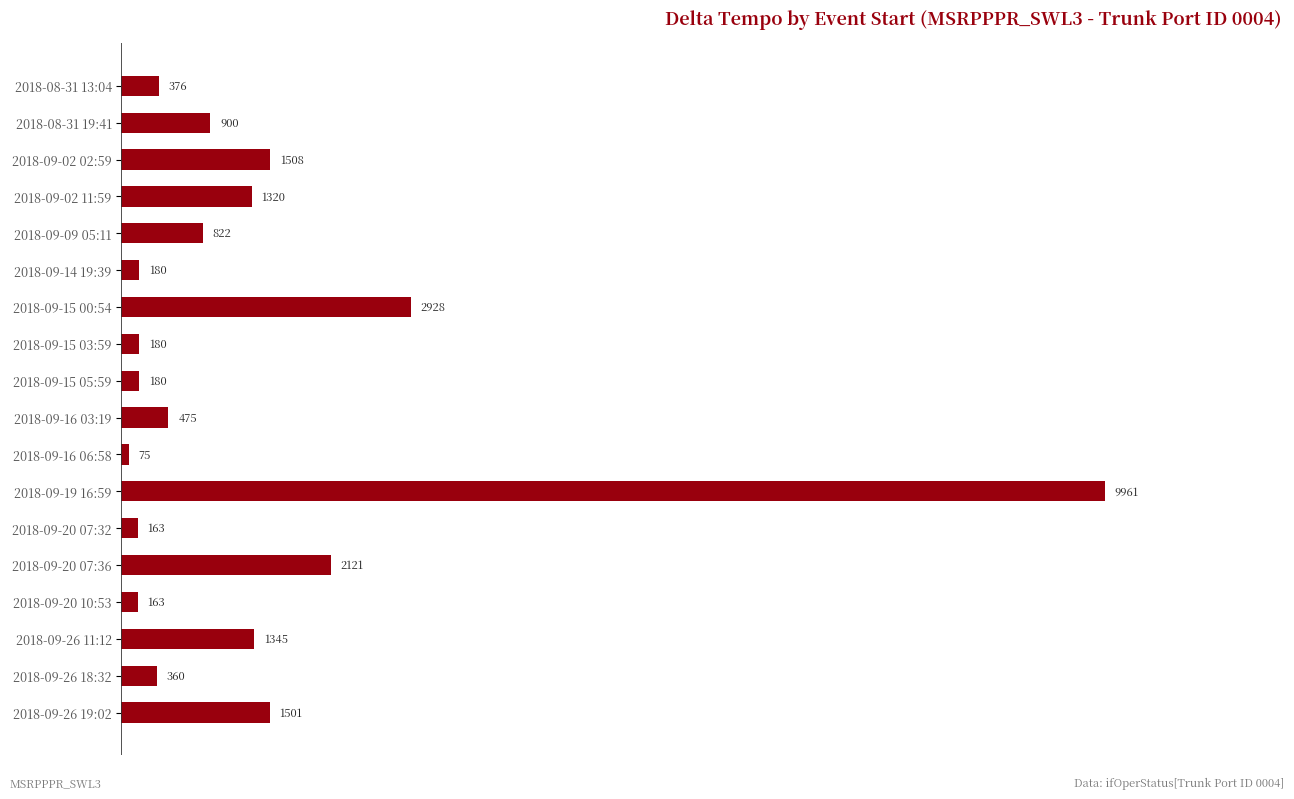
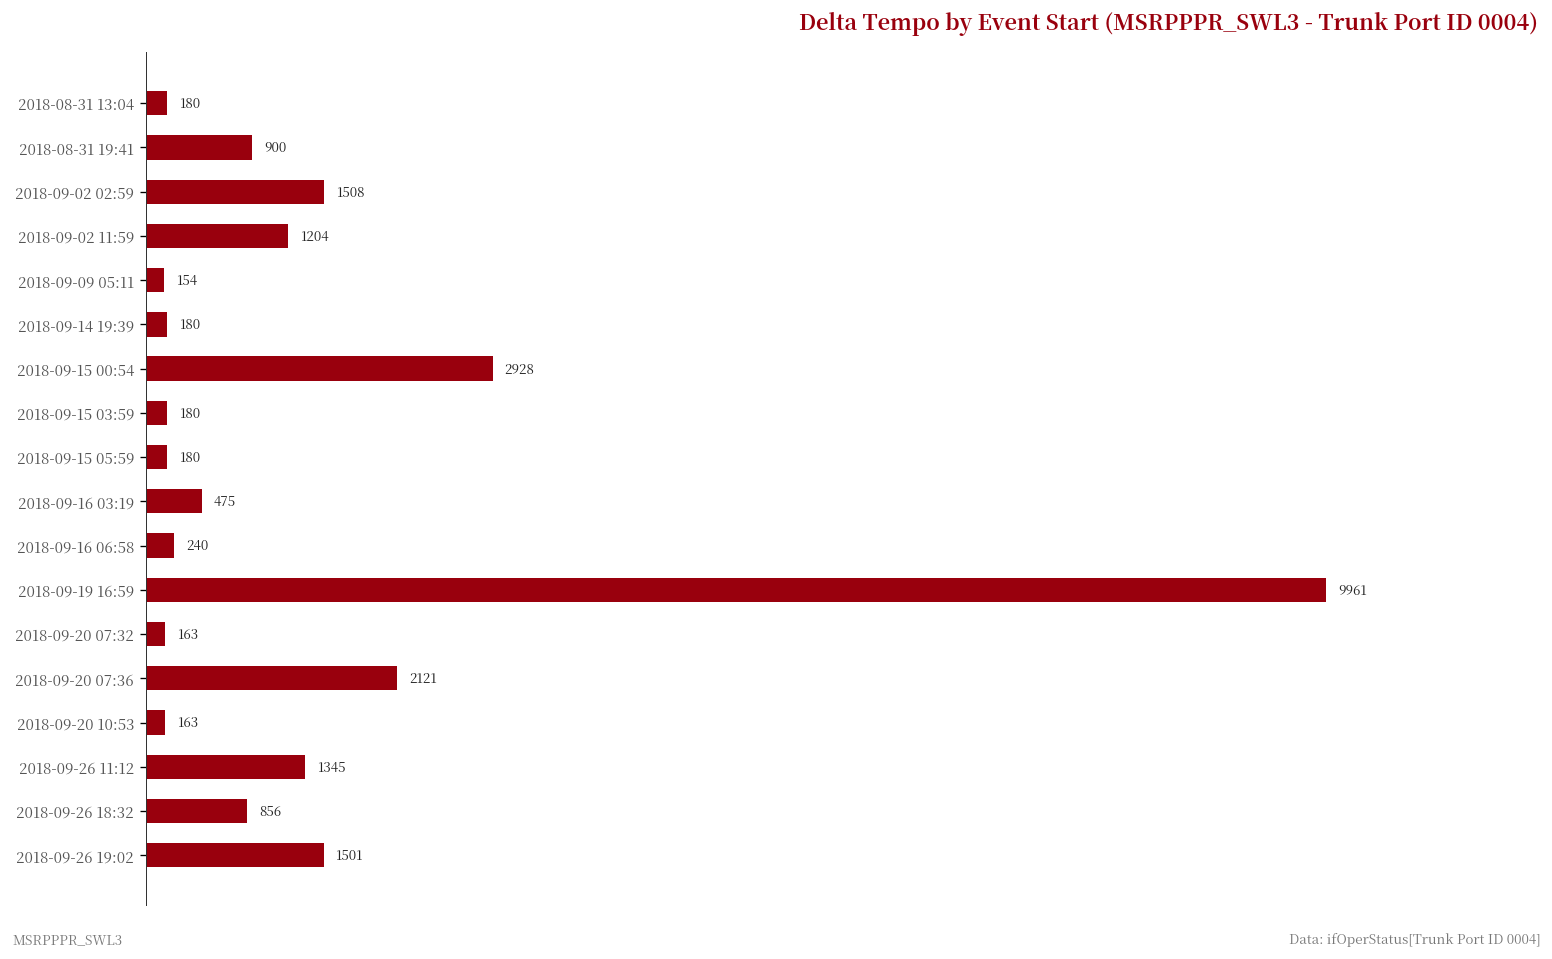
2018-08-31 13:04: 376 -> 180
2018-09-02 11:59: 1320 -> 1204
2018-09-09 05:11: 822 -> 154
2018-09-16 06:58: 75 -> 240
2018-09-26 18:32: 360 -> 856
